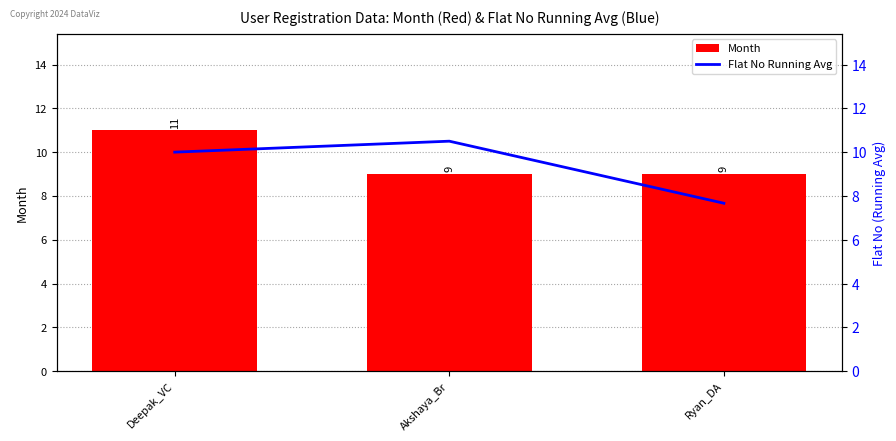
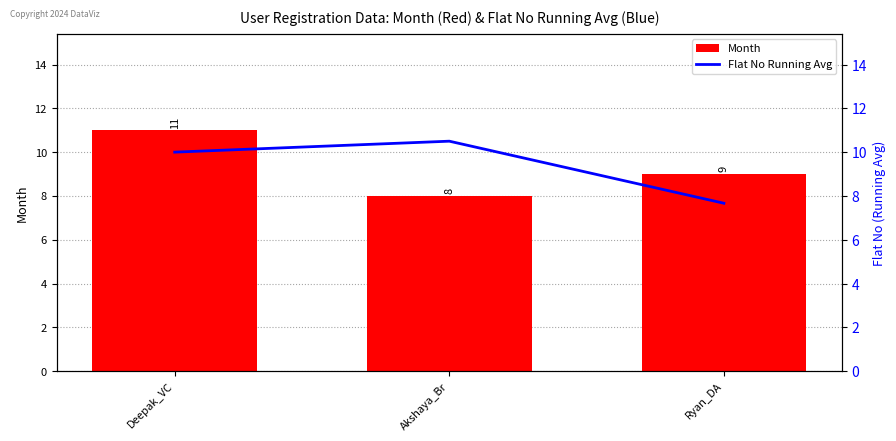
Month, Akshaya_Br: 9 -> 8
